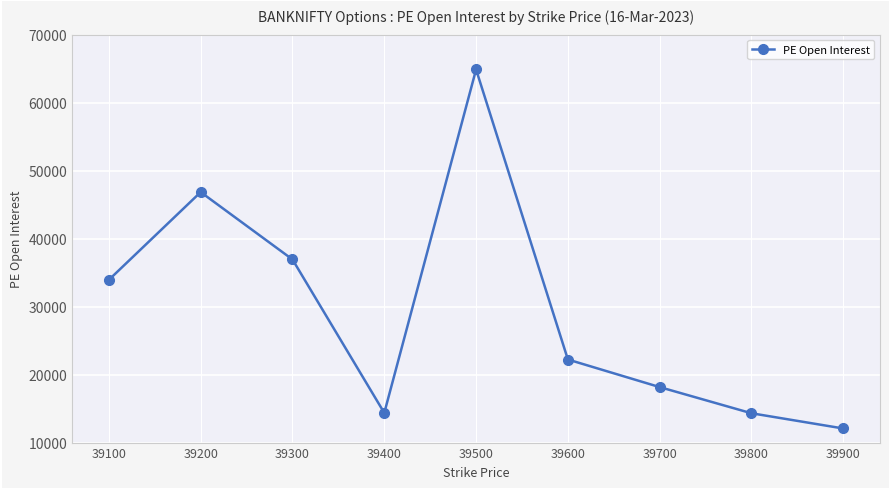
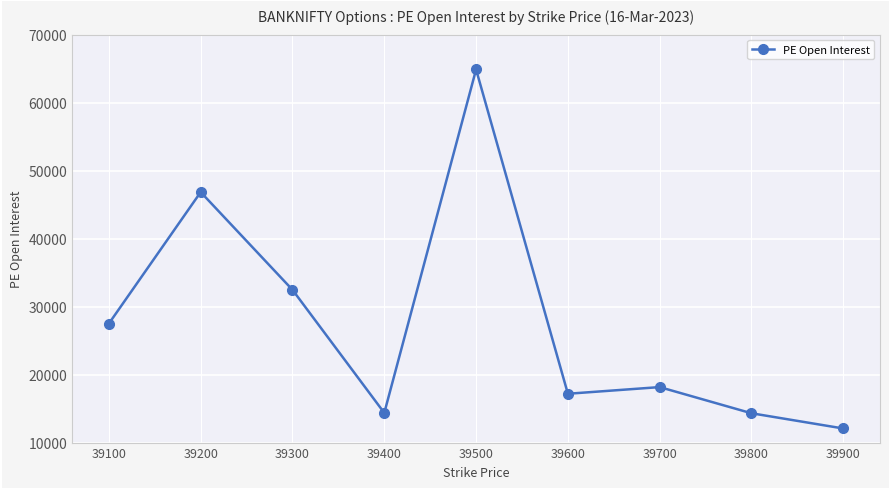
39100: 34000 -> 28000
39300: 37000 -> 32000
39600: 22000 -> 17000
